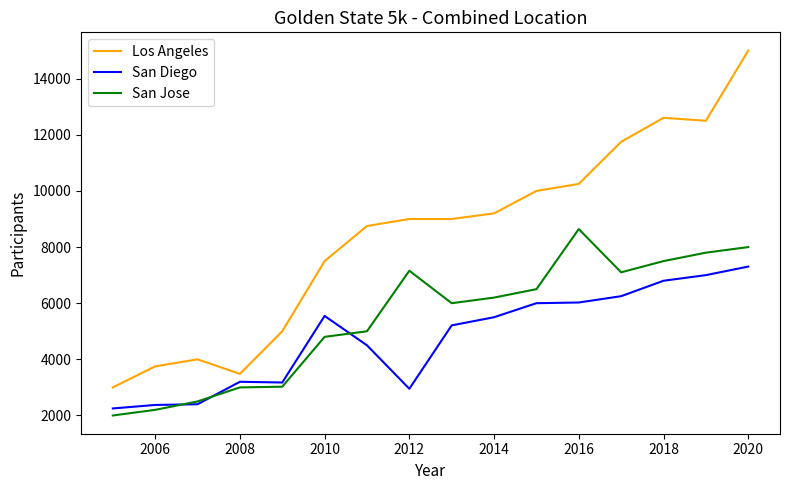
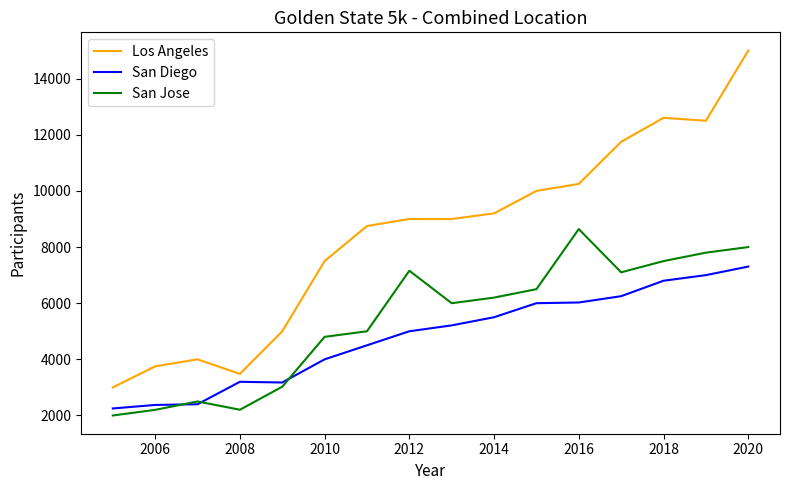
San Jose, 2008: 3000 -> 2200
San Diego, 2010: 5500 -> 4000
San Diego, 2012: 3000 -> 5000
